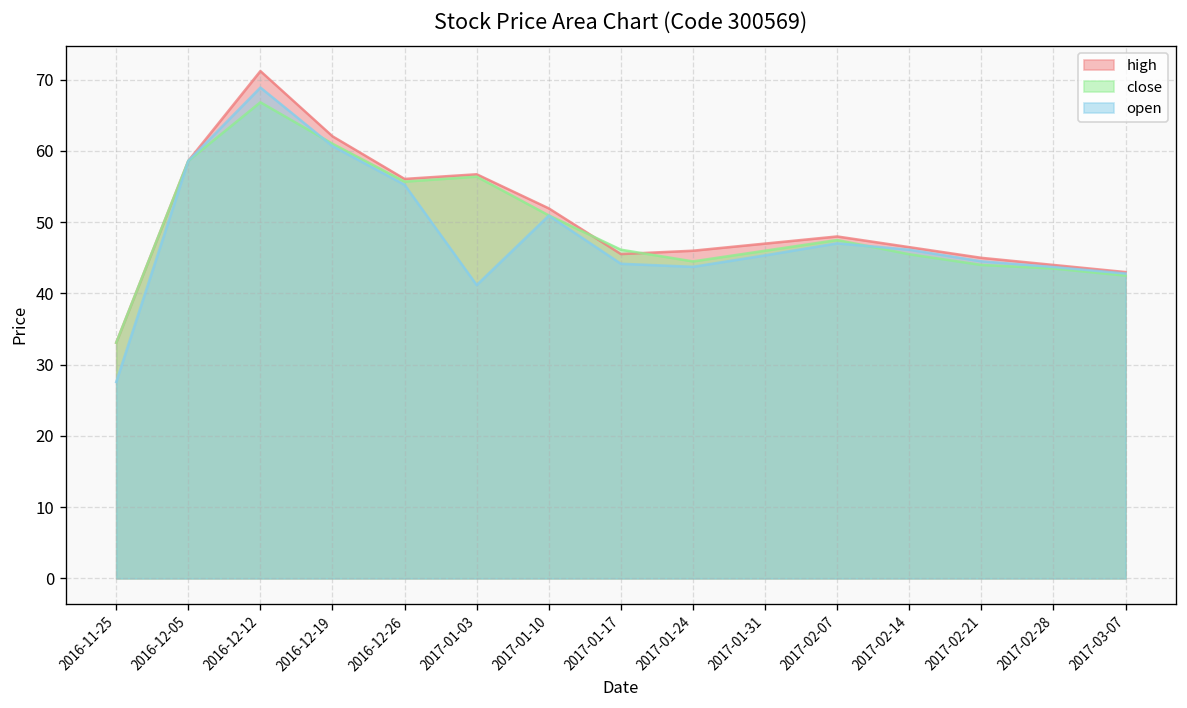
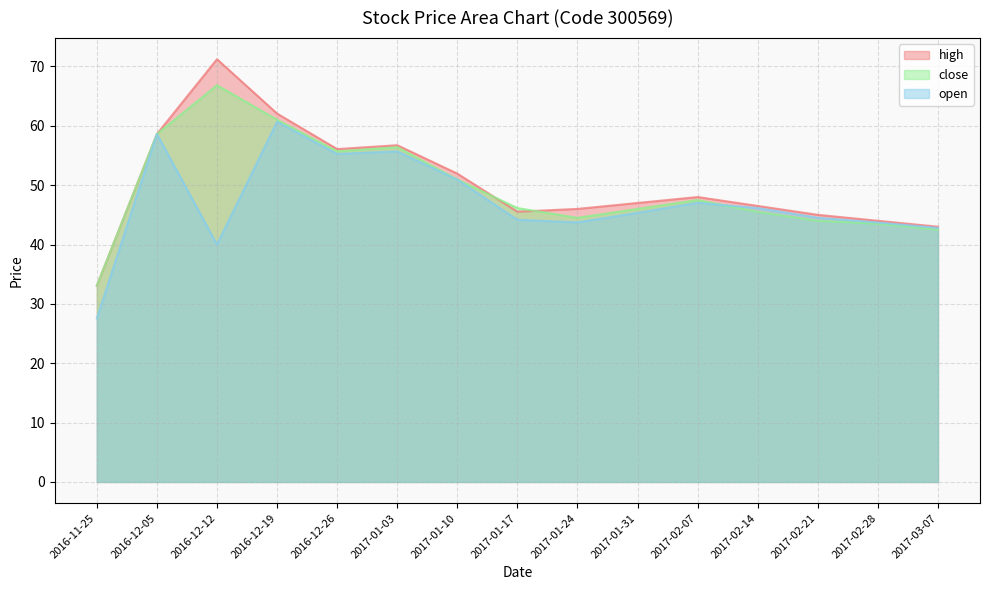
open, 2016-12-12: 69 -> 40
open, 2017-01-03: 41 -> 56
